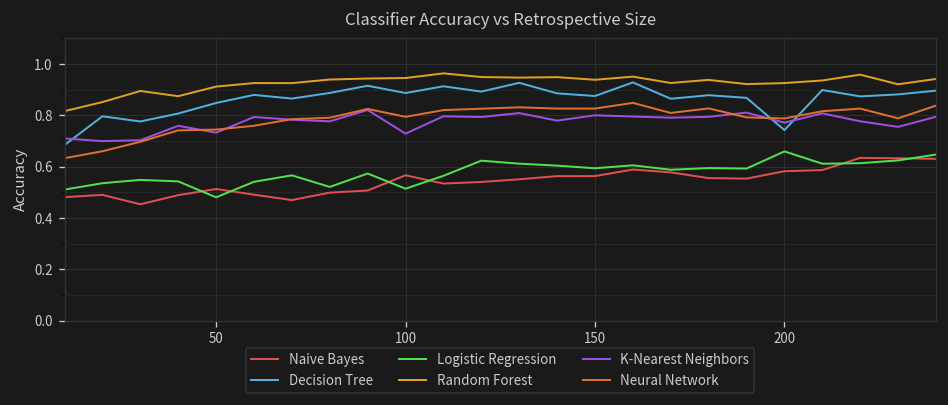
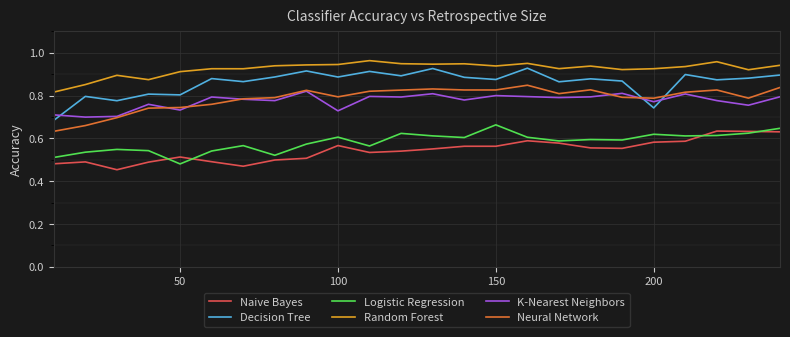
Decision Tree, 50: 0.85 -> 0.80
Logistic Regression, 100: 0.51 -> 0.61
Logistic Regression, 150: 0.59 -> 0.66
Logistic Regression, 200: 0.66 -> 0.62
